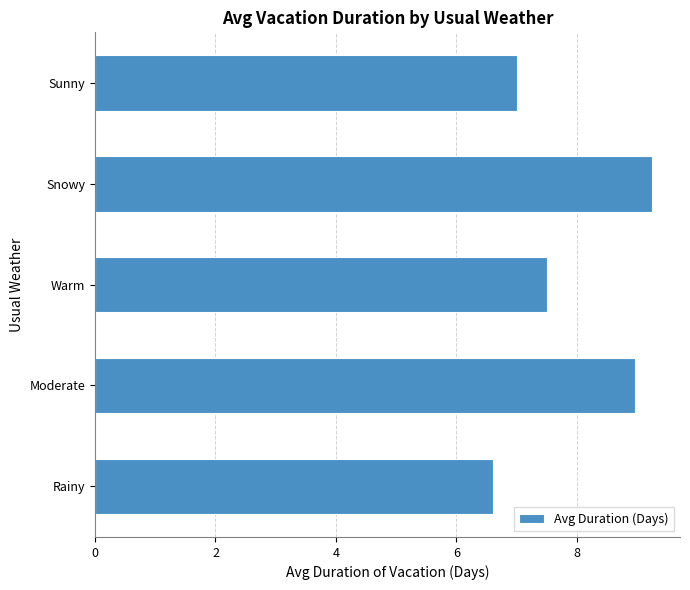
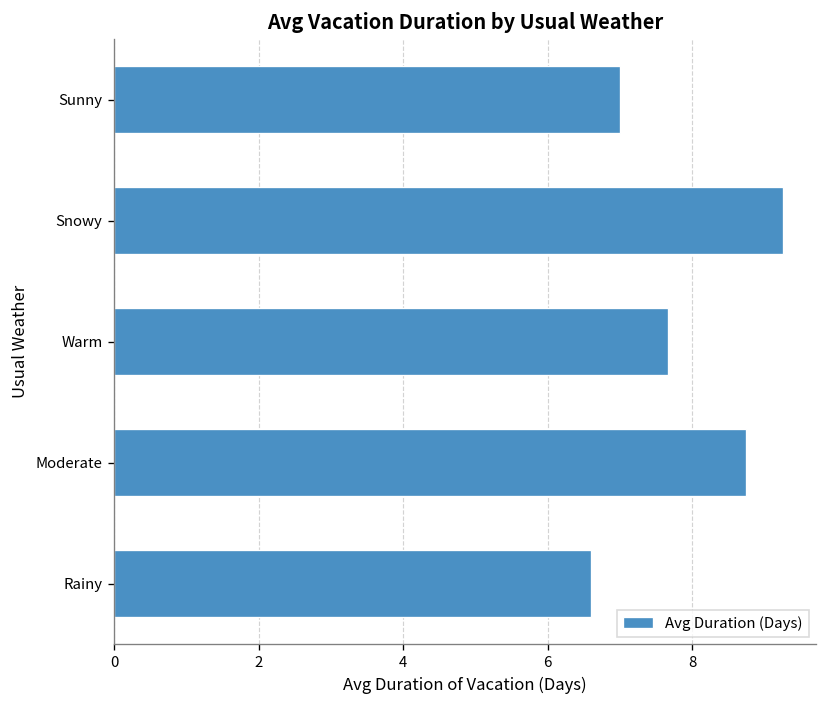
Warm: 7.5 -> 7.7
Moderate: 9.0 -> 8.8
